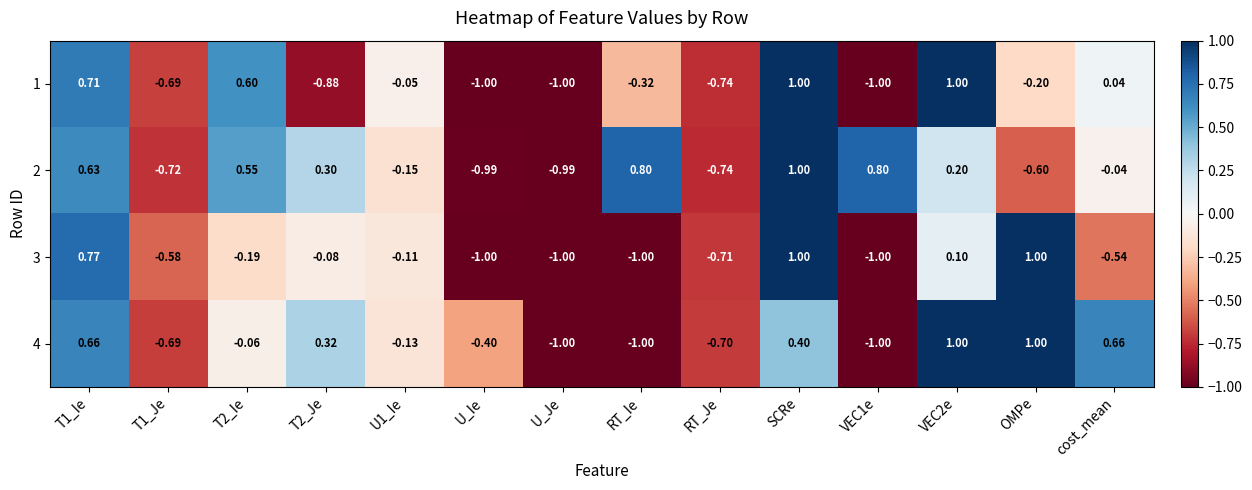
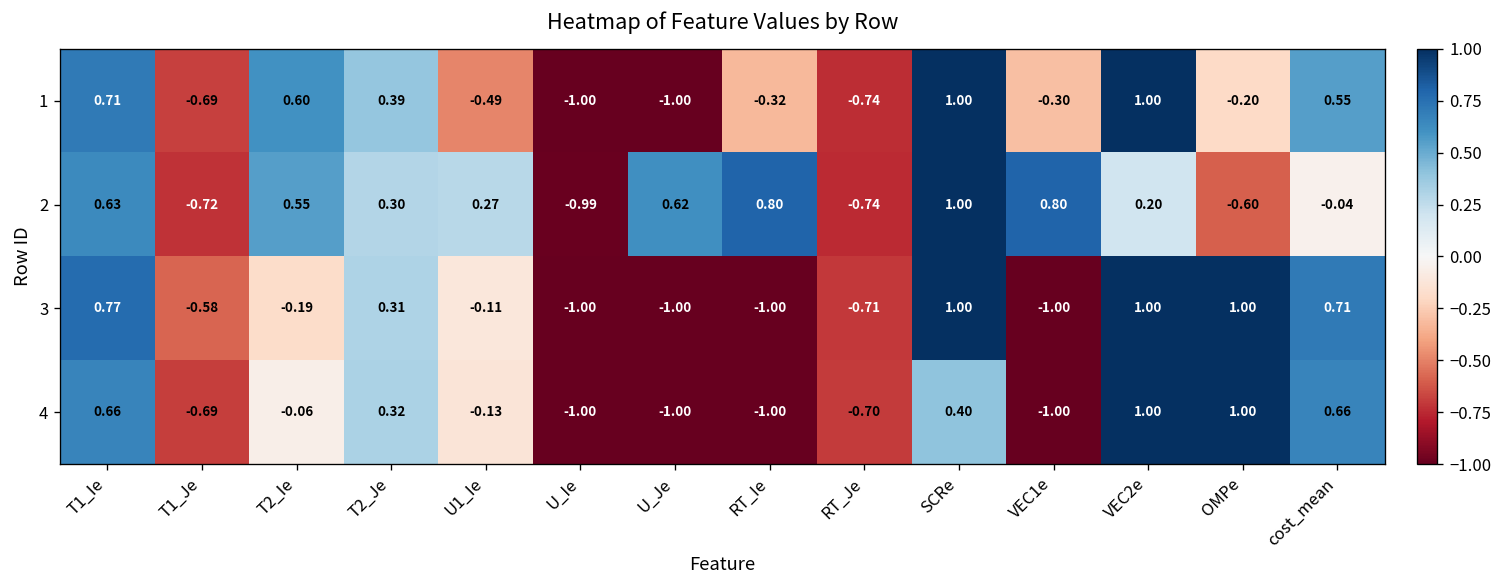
1, T2_Je: -0.88 -> 0.39
1, U1_Ie: -0.05 -> -0.49
1, VEC1e: -1.00 -> -0.30
1, cost_mean: 0.04 -> 0.55
2, U1_Ie: -0.15 -> 0.27
2, U_Je: -0.99 -> 0.62
3, T2_Je: -0.08 -> 0.31
3, VEC2e: 0.10 -> 1.00
3, cost_mean: -0.54 -> 0.71
4, U_Ie: -0.40 -> -1.00
